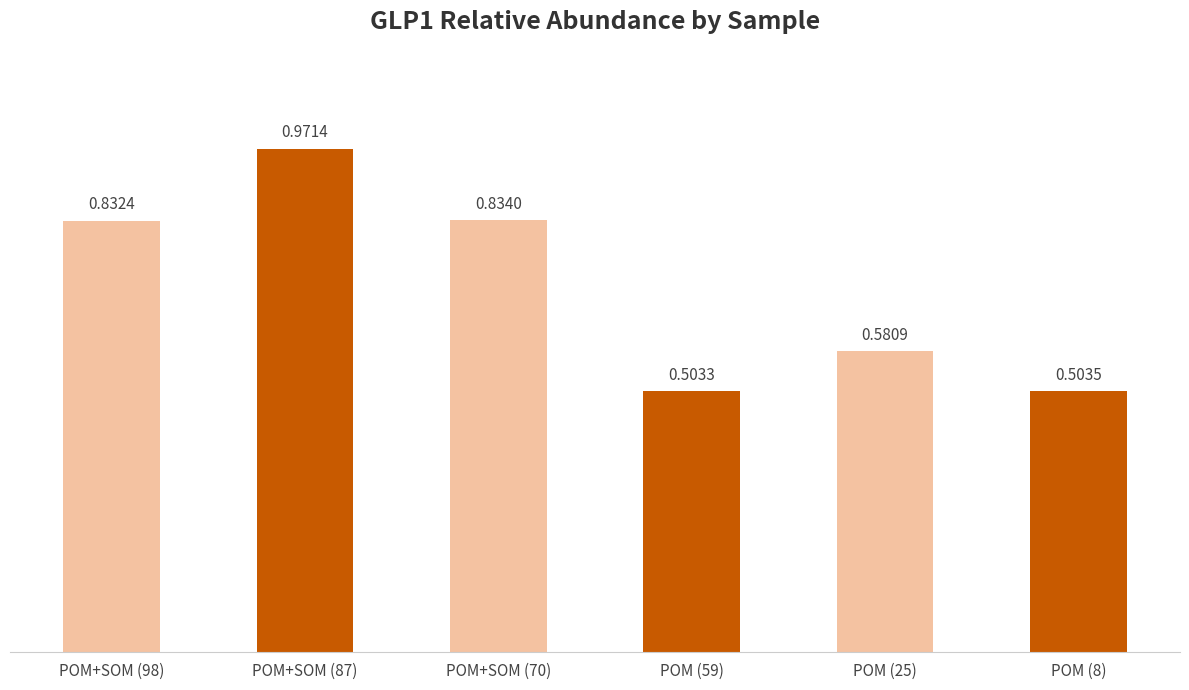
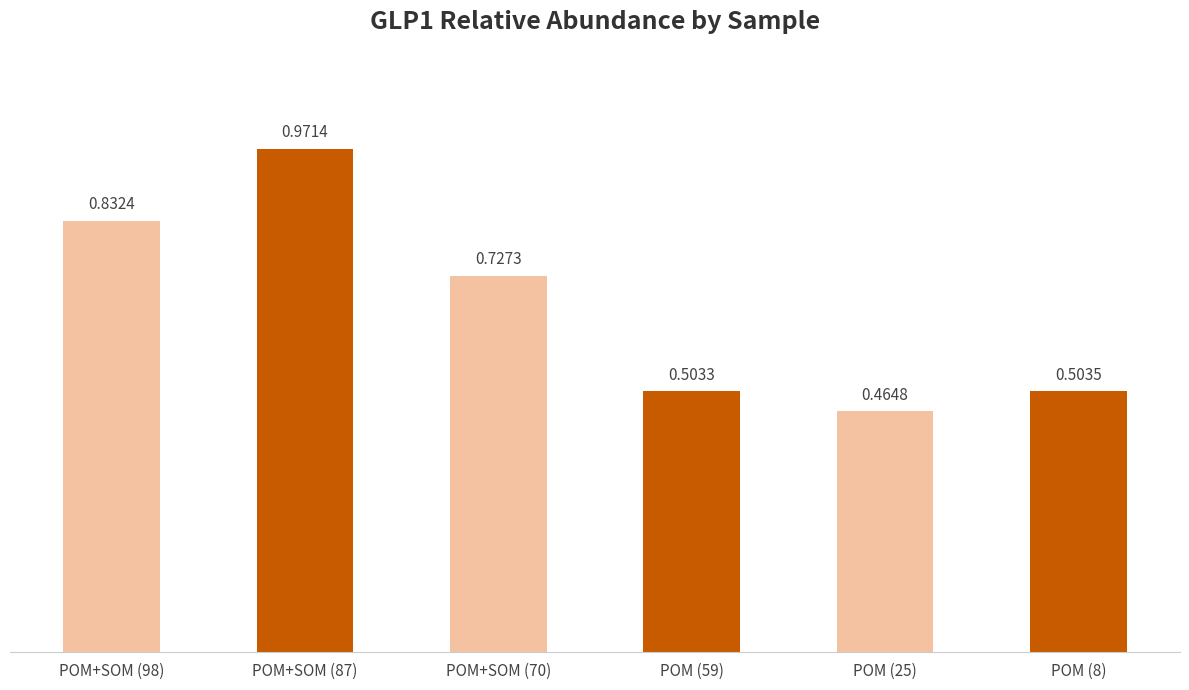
POM+SOM (70): 0.8340 -> 0.7273
POM (25): 0.5809 -> 0.4648
